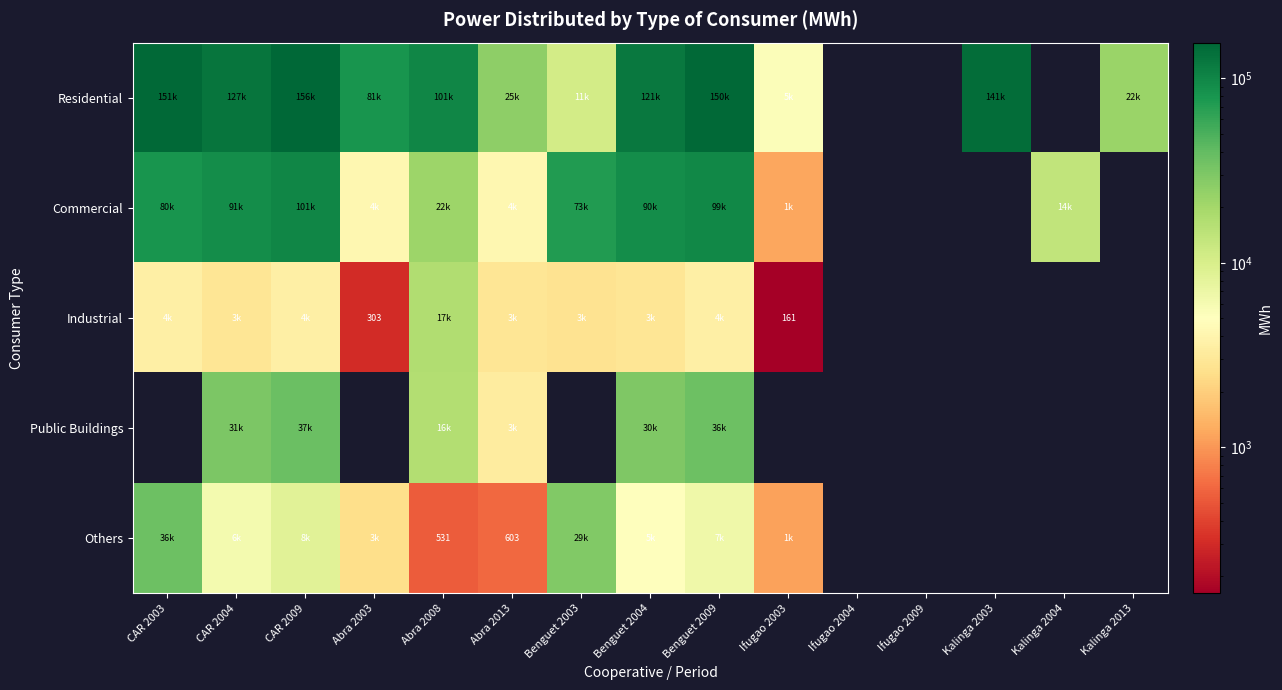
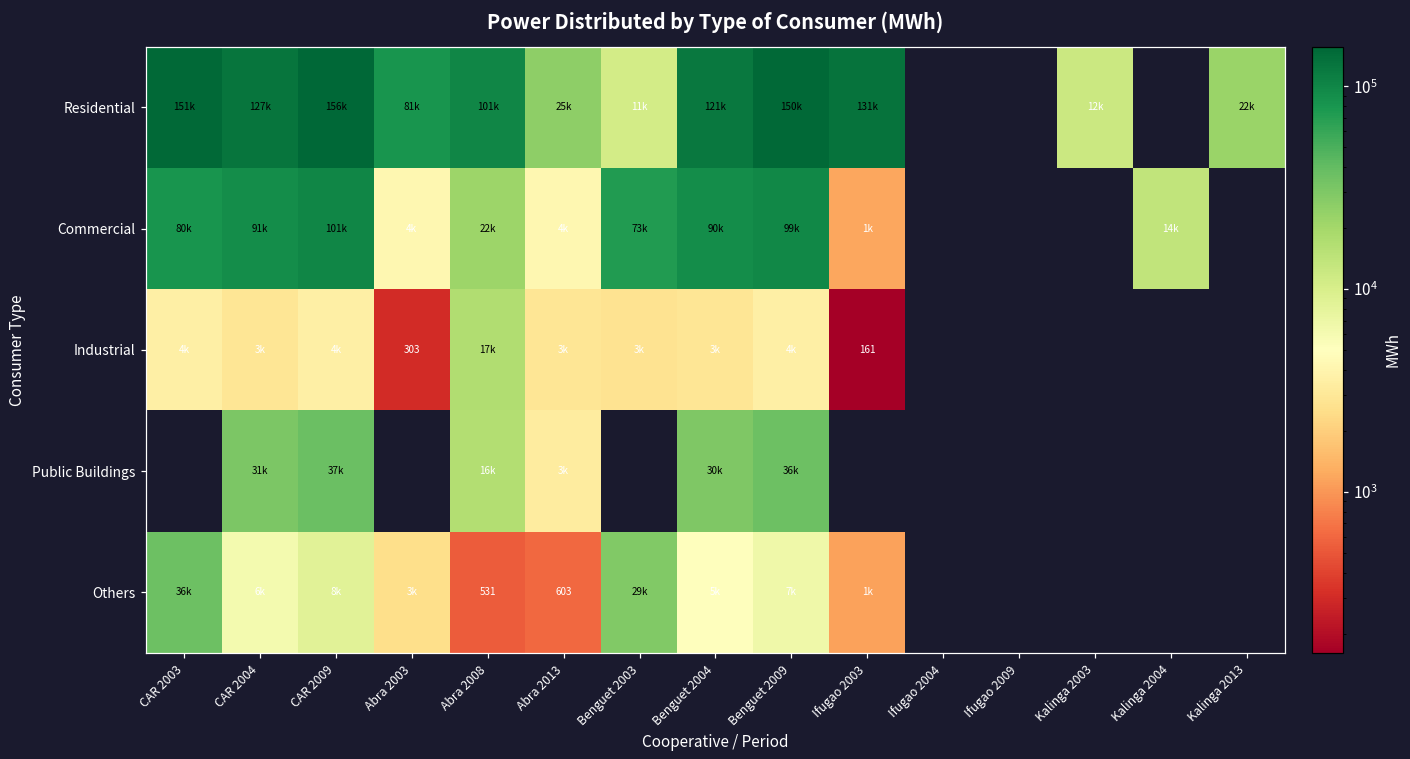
Residential, Ifugao 2003: 5k -> 131k
Residential, Kalinga 2003: 141k -> 12k
